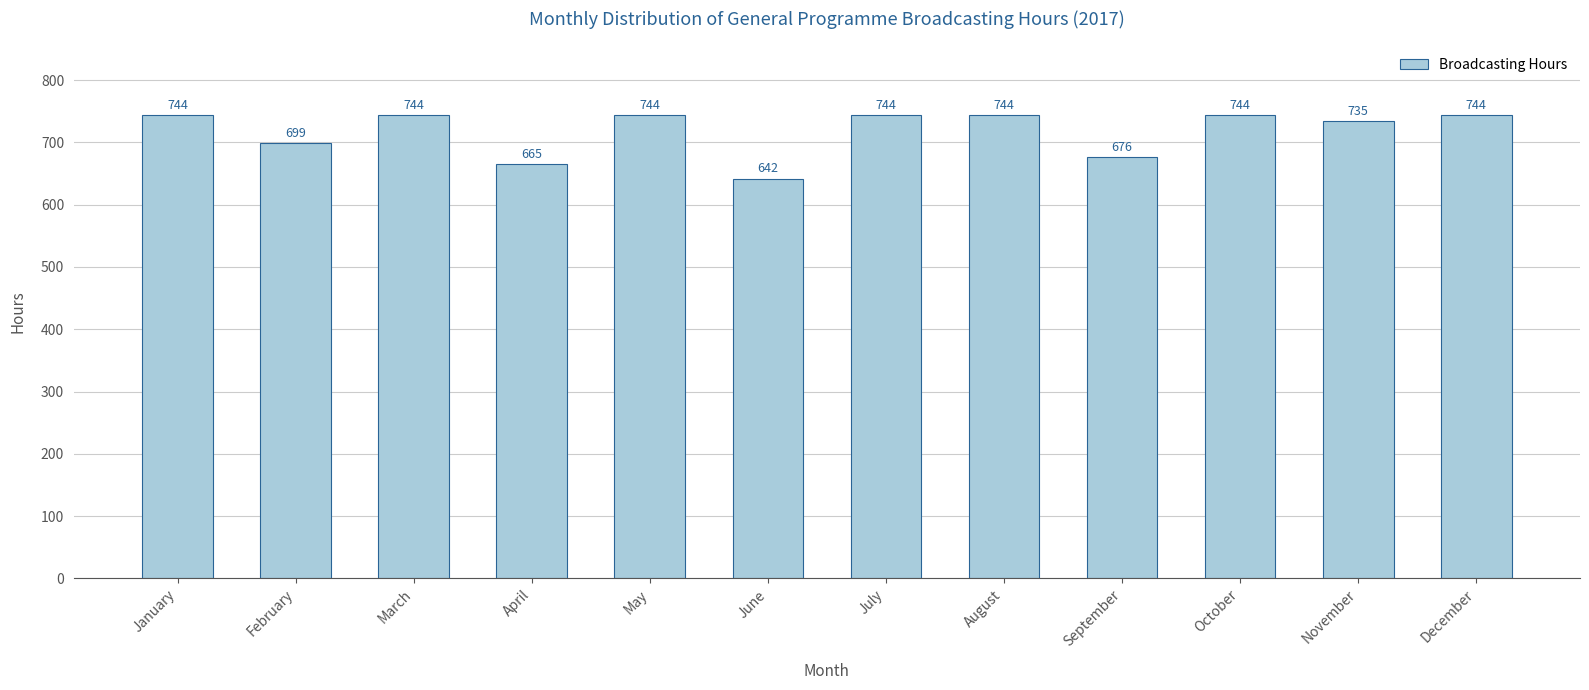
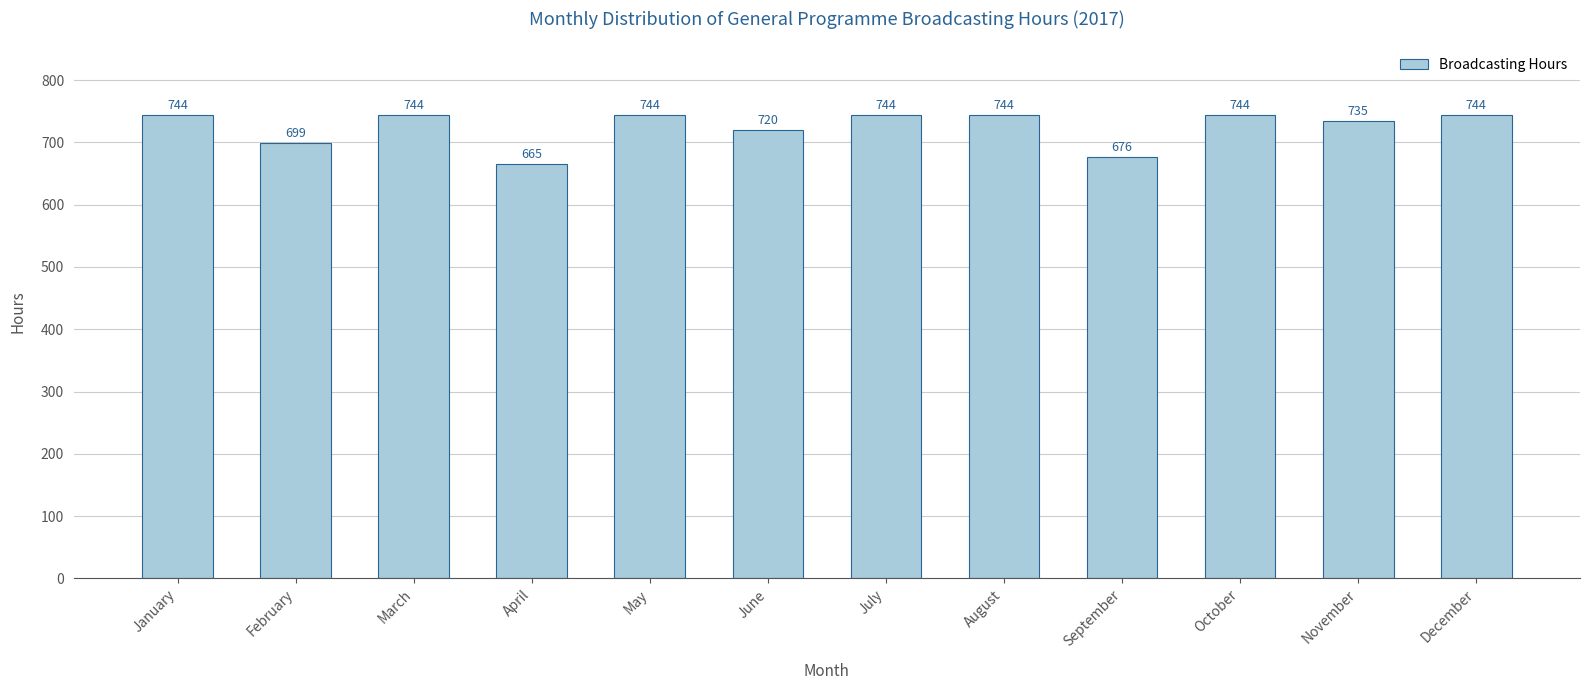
June: 642 -> 720
